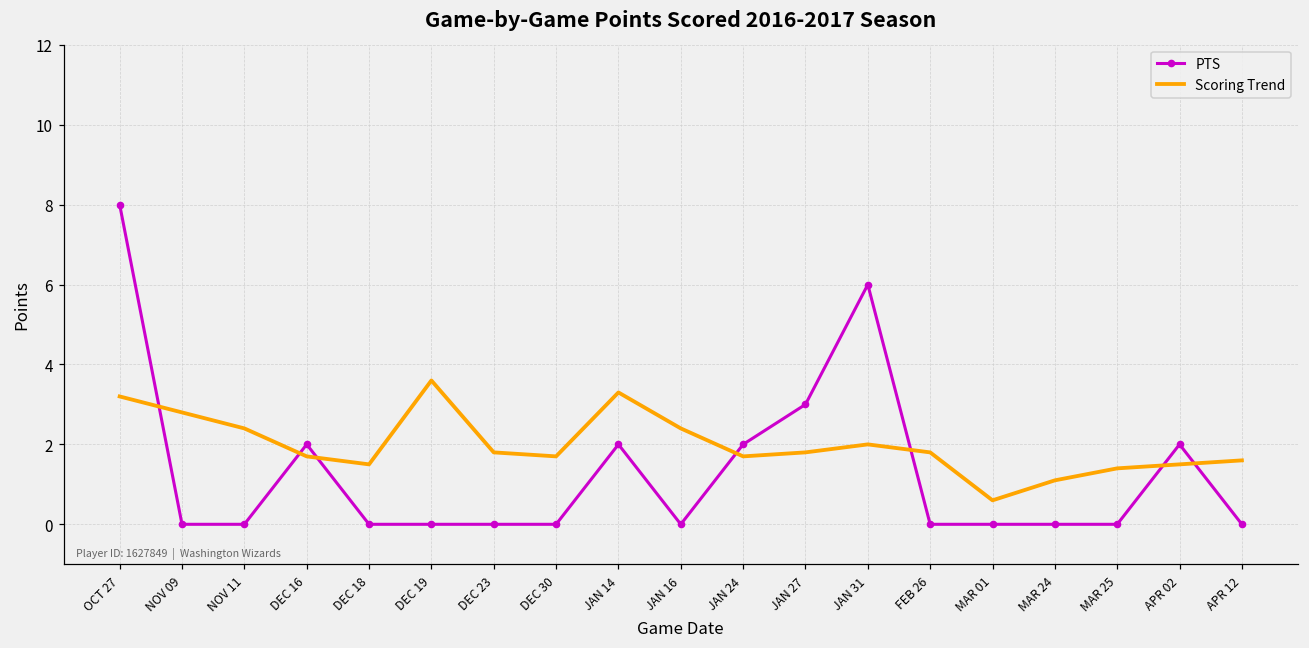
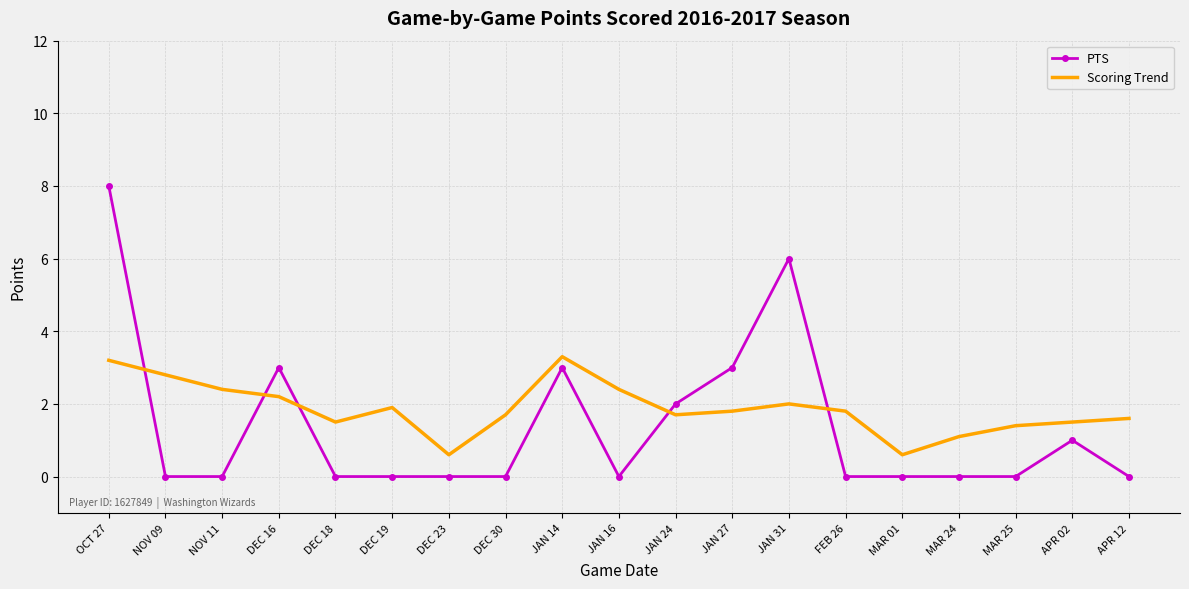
PTS, DEC 16: 2 -> 3
Scoring Trend, DEC 16: 1.7 -> 2.2
Scoring Trend, DEC 19: 3.6 -> 1.9
Scoring Trend, DEC 23: 1.8 -> 0.6
PTS, JAN 14: 2 -> 3
PTS, APR 02: 2 -> 1
